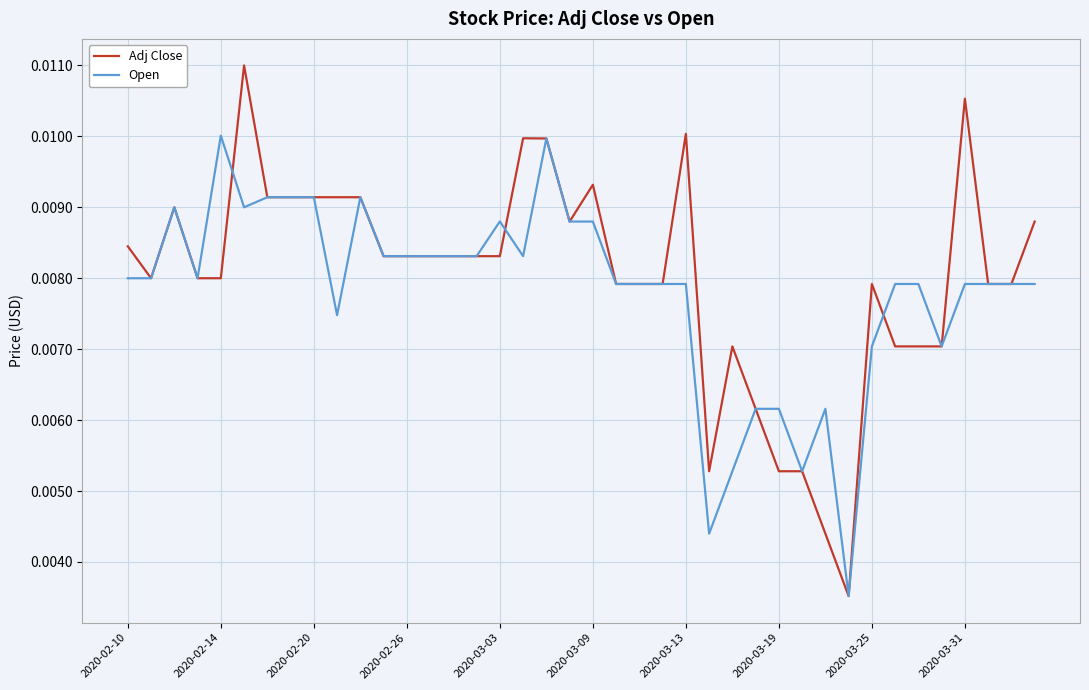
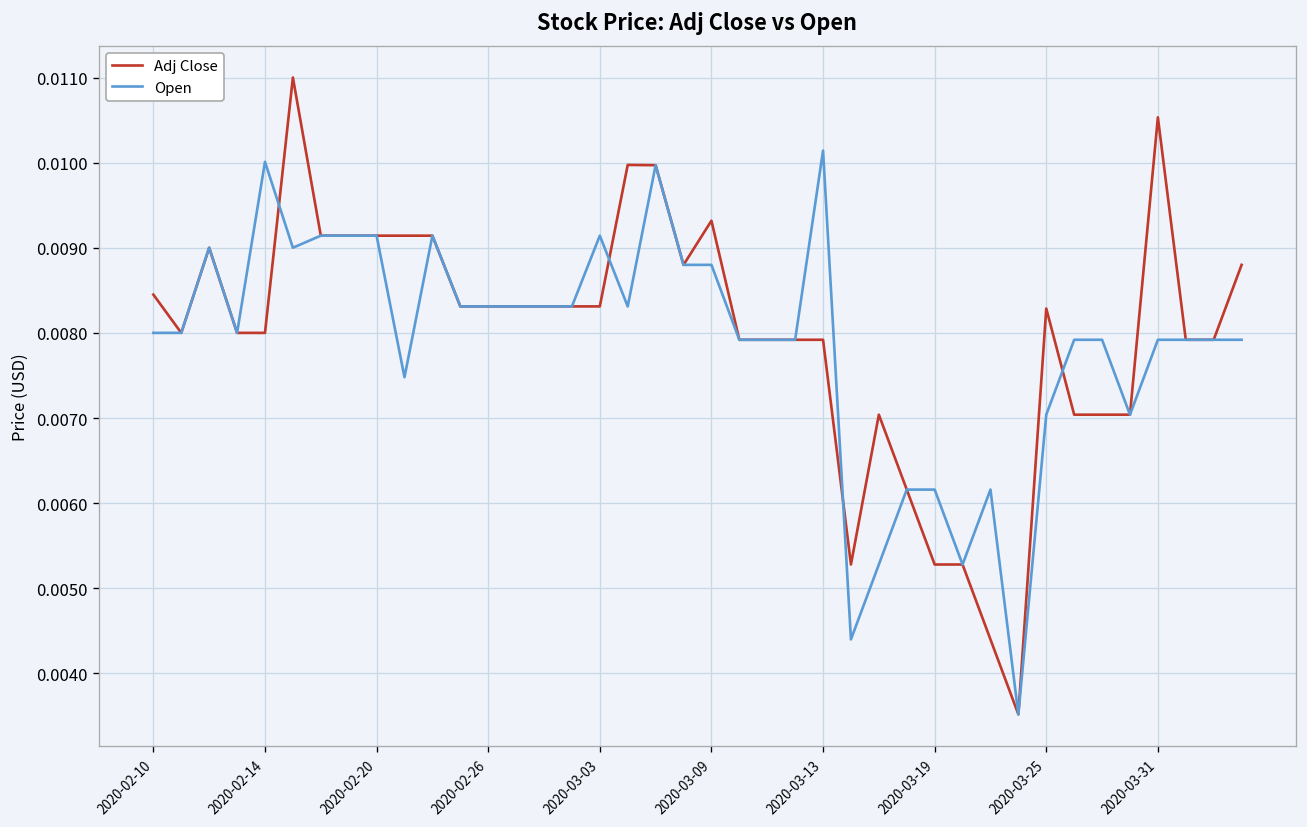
Open, 2020-03-03: 0.0088 -> 0.0091
Adj Close, 2020-03-13: 0.0100 -> 0.0079
Open, 2020-03-13: 0.0079 -> 0.0101
Adj Close, 2020-03-25: 0.0079 -> 0.0083
